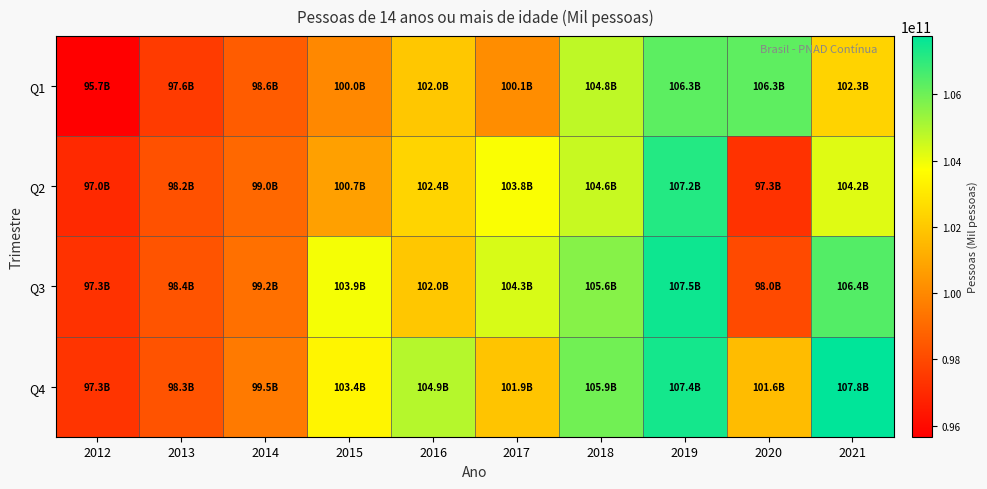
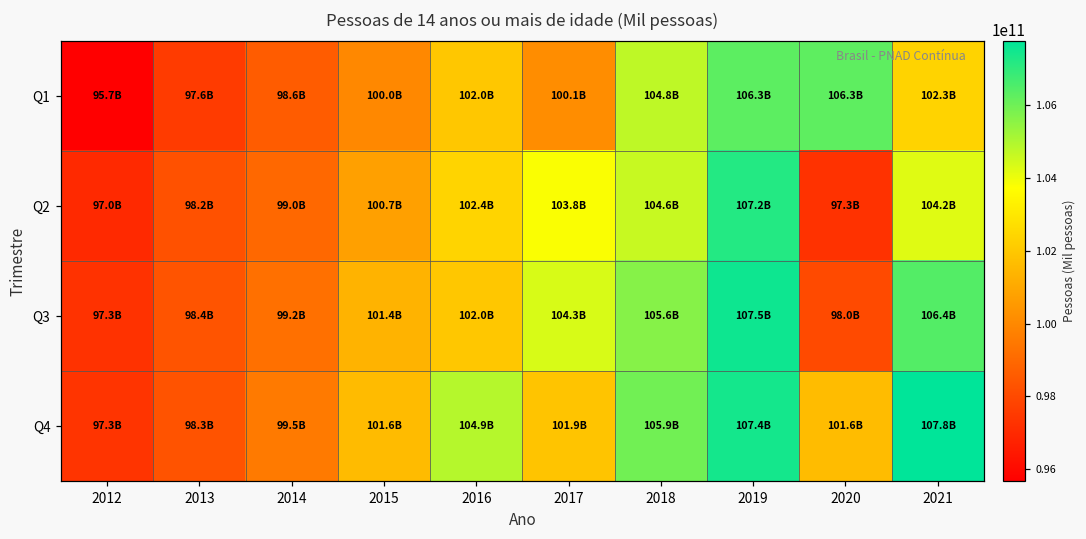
Q3, 2015: 103.9B -> 101.4B
Q4, 2015: 103.4B -> 101.6B
